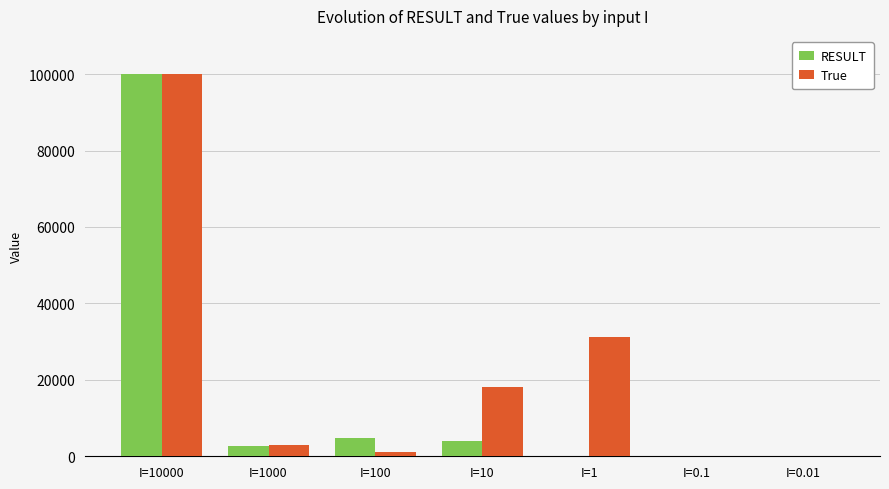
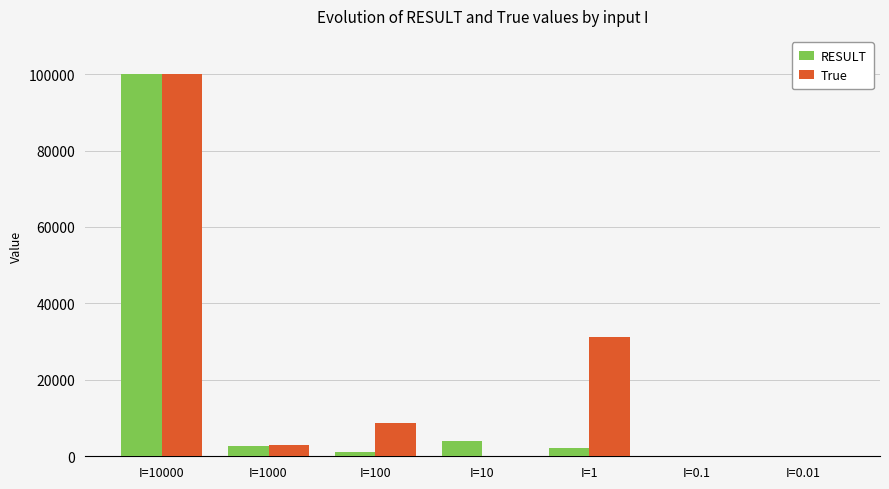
RESULT, I=100: 5000 -> 1000
True, I=100: 1000 -> 9000
True, I=10: 18000 -> 0
RESULT, I=1: 0 -> 2000
